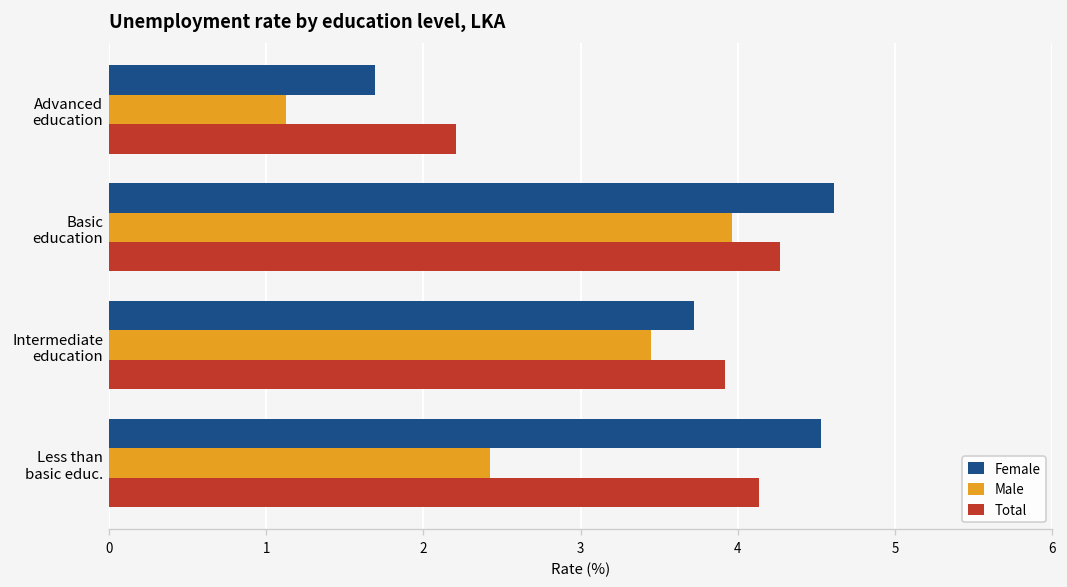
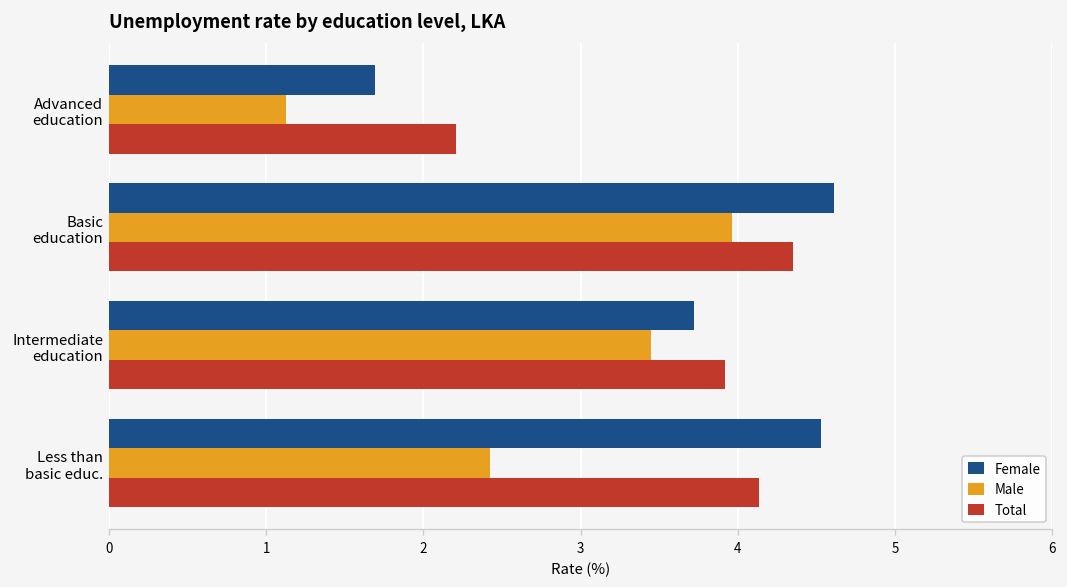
Total, Basic education: 4.27 -> 4.35
